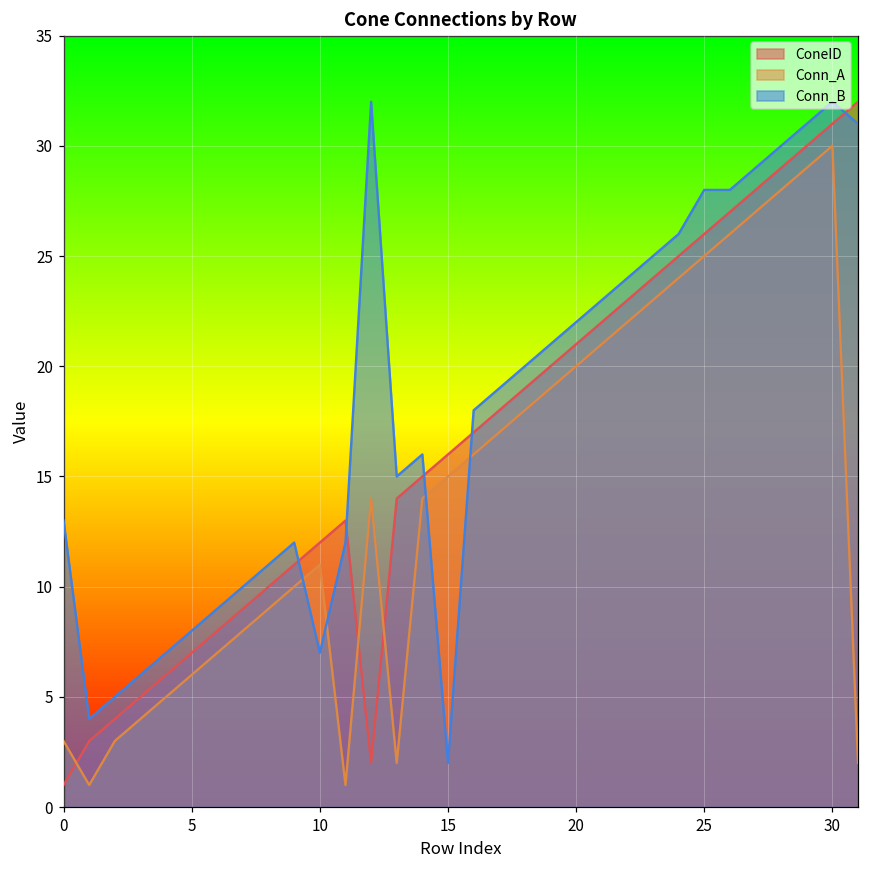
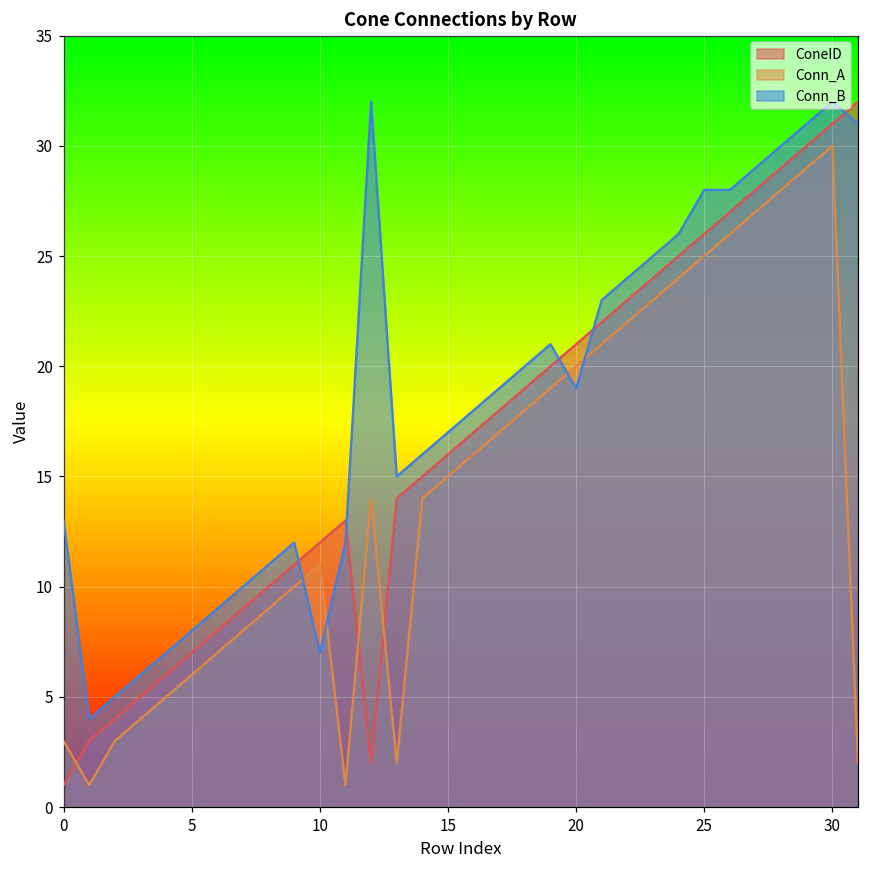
Conn_B, 15: 2 -> 17
Conn_B, 20: 22 -> 19
